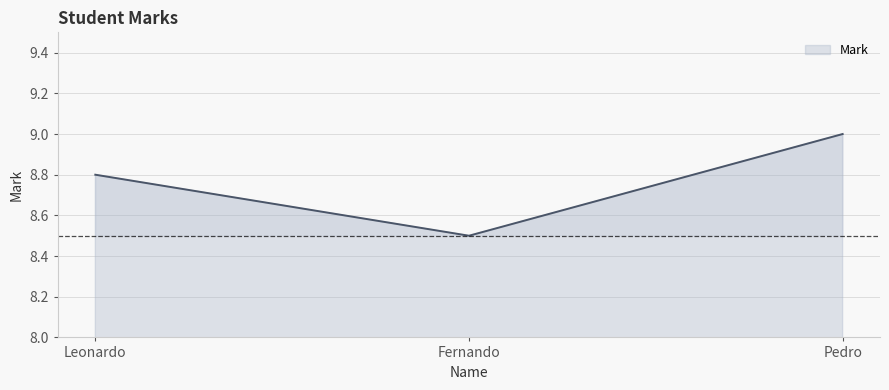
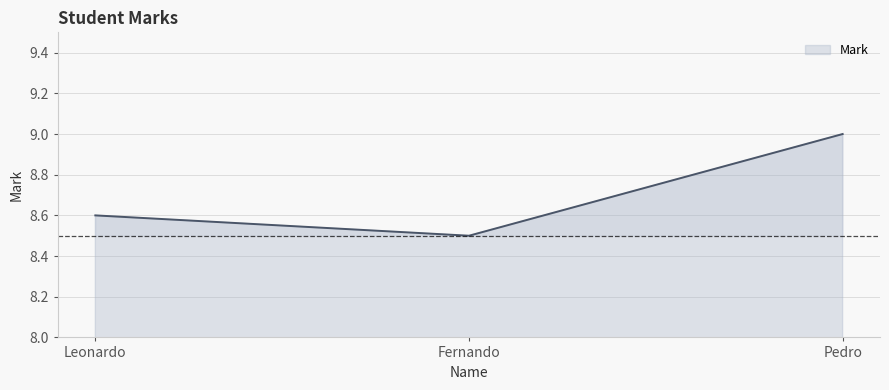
Leonardo: 8.8 -> 8.6
